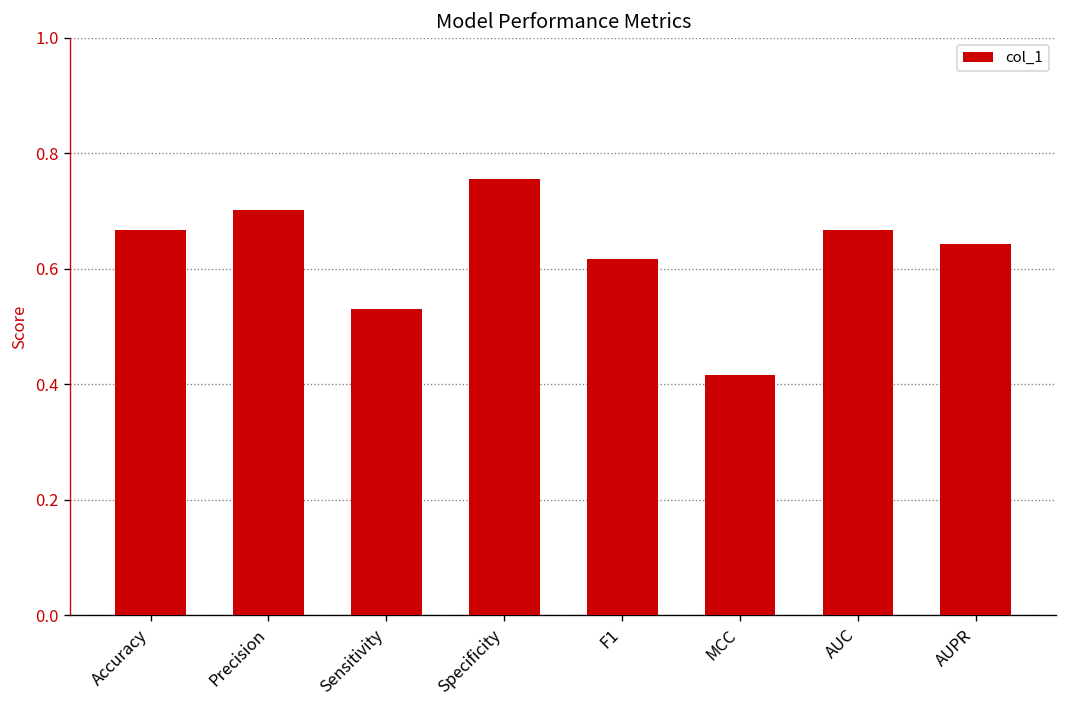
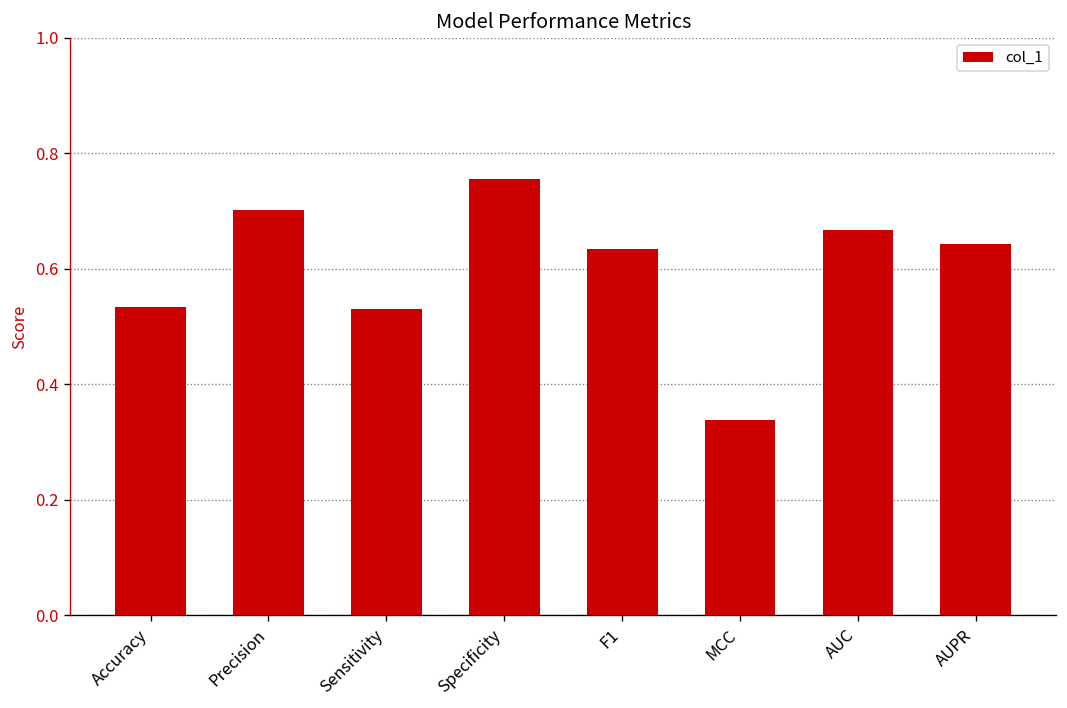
Accuracy: 0.67 -> 0.53
F1: 0.62 -> 0.63
MCC: 0.42 -> 0.34
